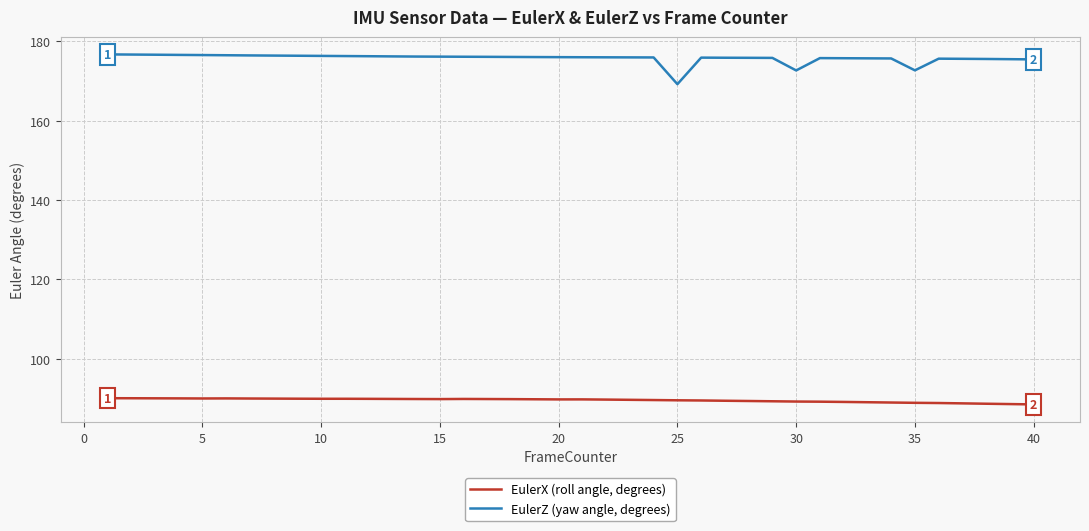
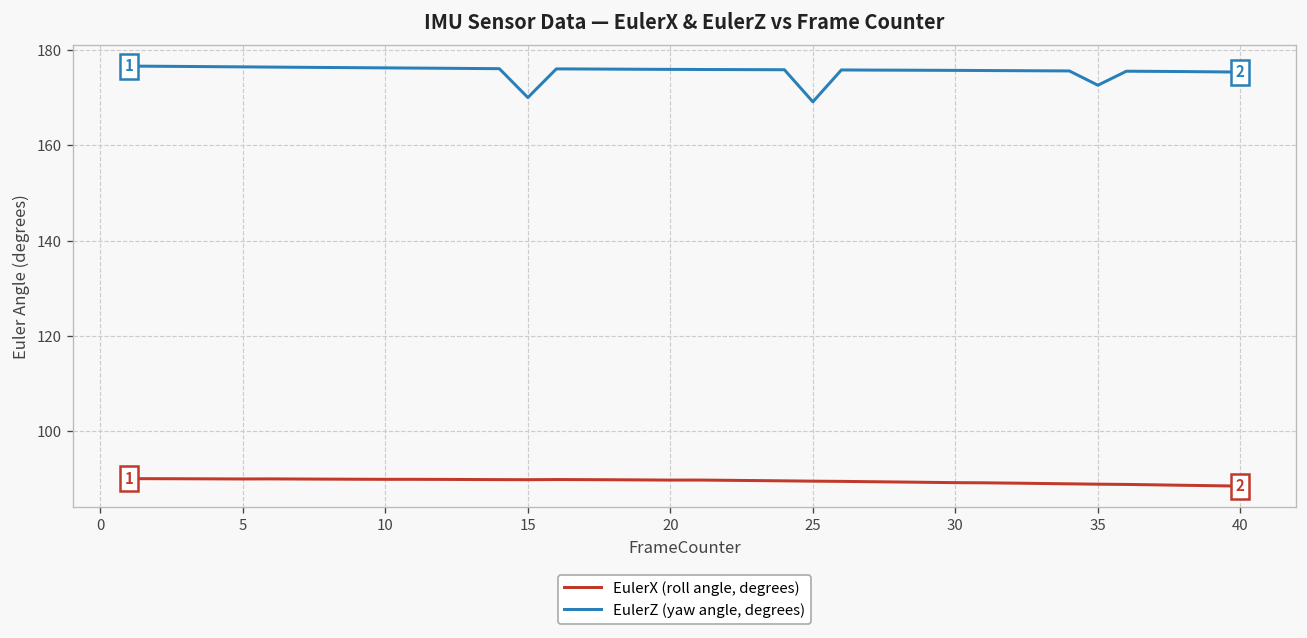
EulerZ (yaw angle, degrees), 15: 176 -> 170
EulerZ (yaw angle, degrees), 30: 173 -> 176
